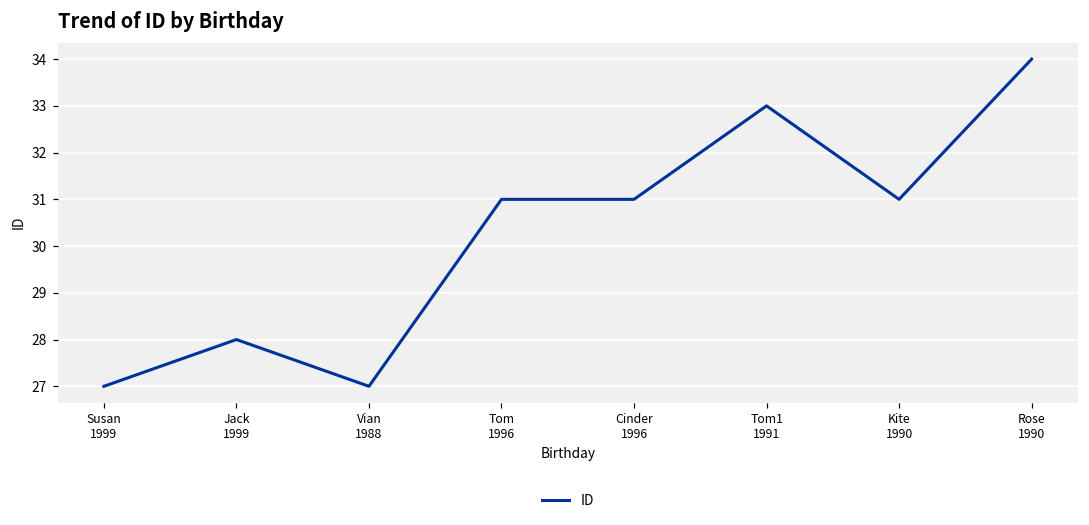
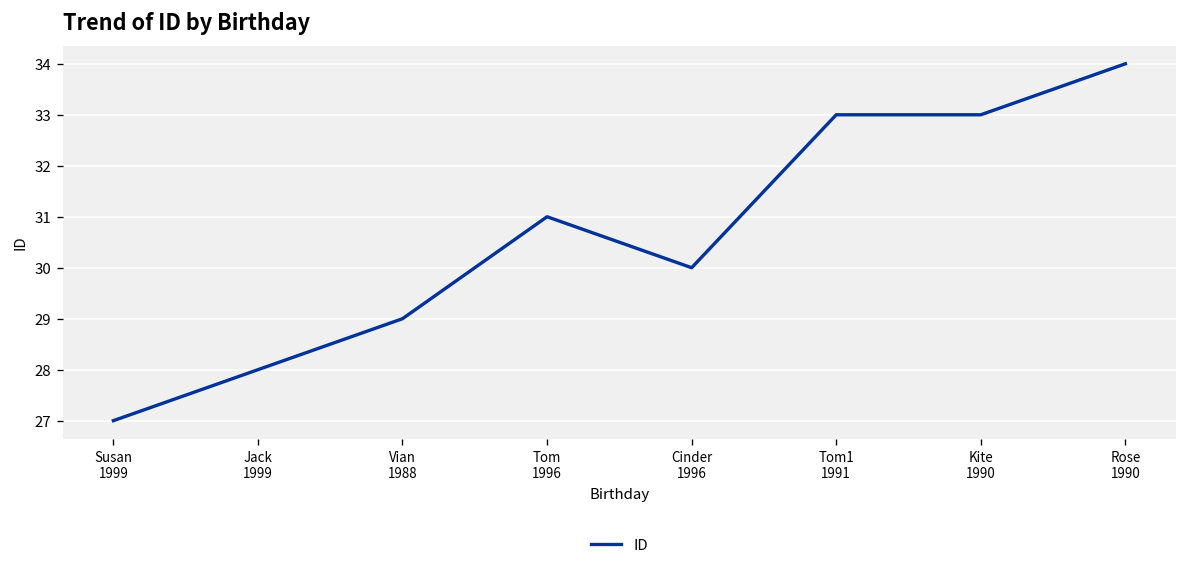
Vian 1988: 27 -> 29
Cinder 1996: 31 -> 30
Kite 1990: 31 -> 33
